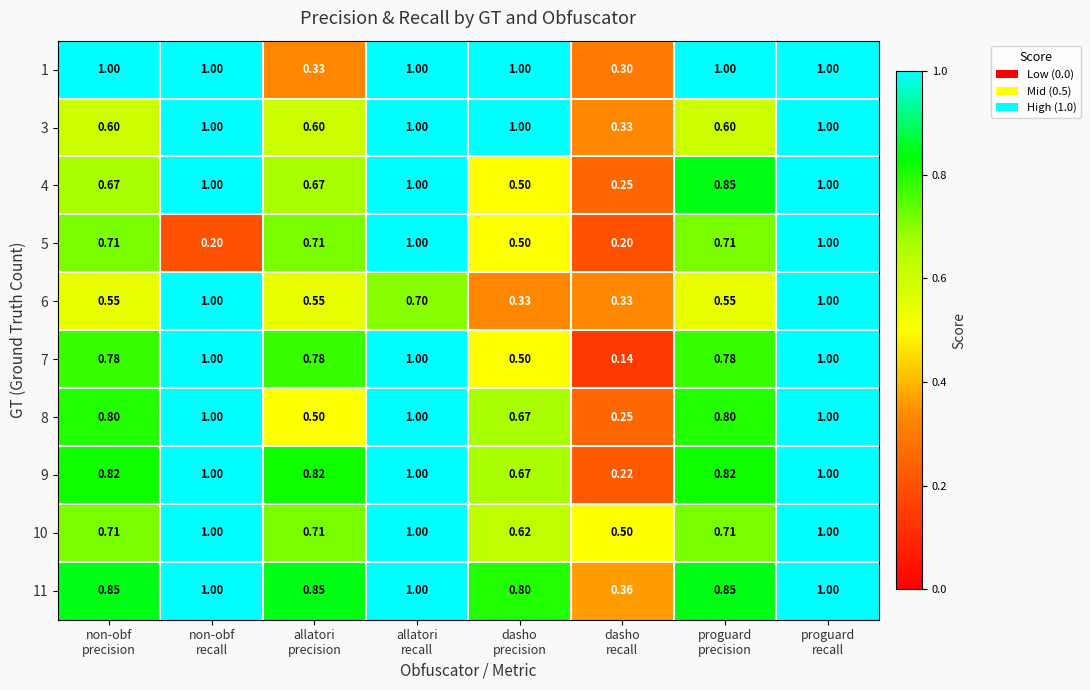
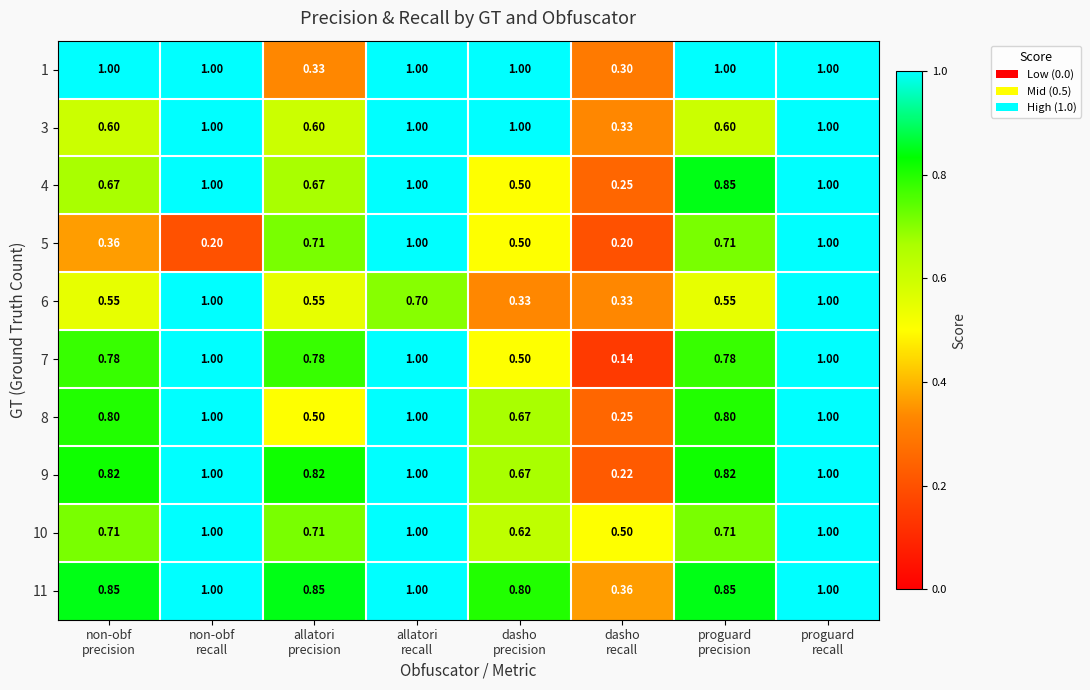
5, non-obf precision: 0.71 -> 0.36
